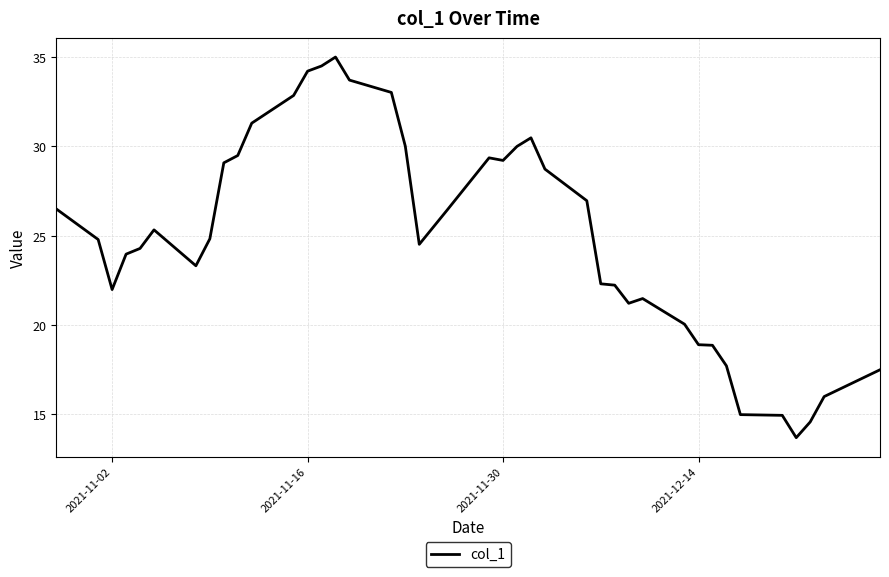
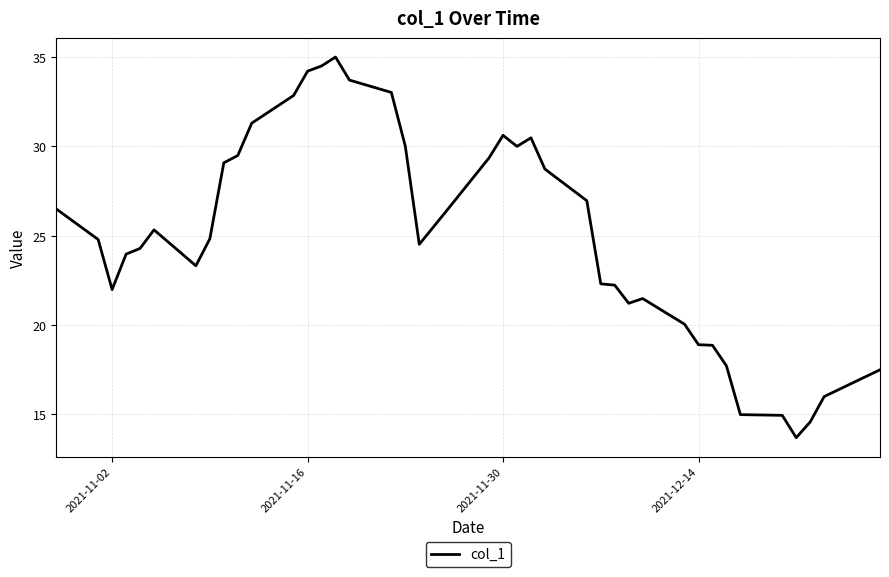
2021-11-30: 29.2 -> 30.6
